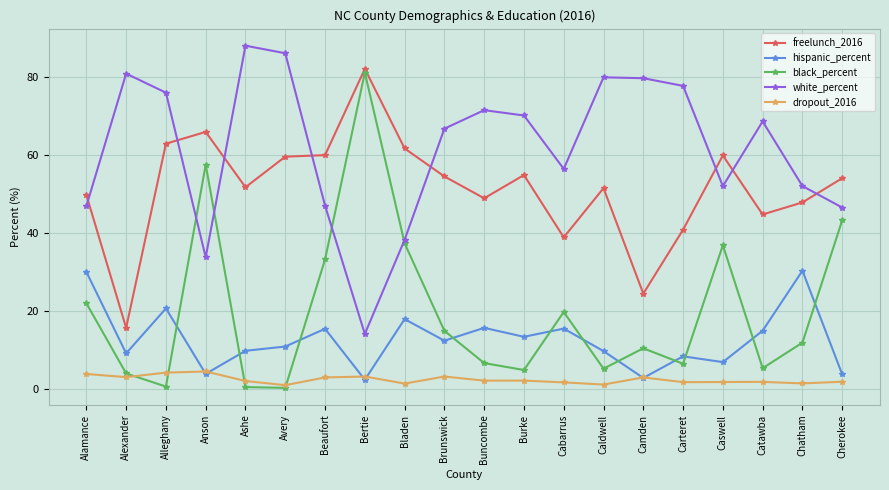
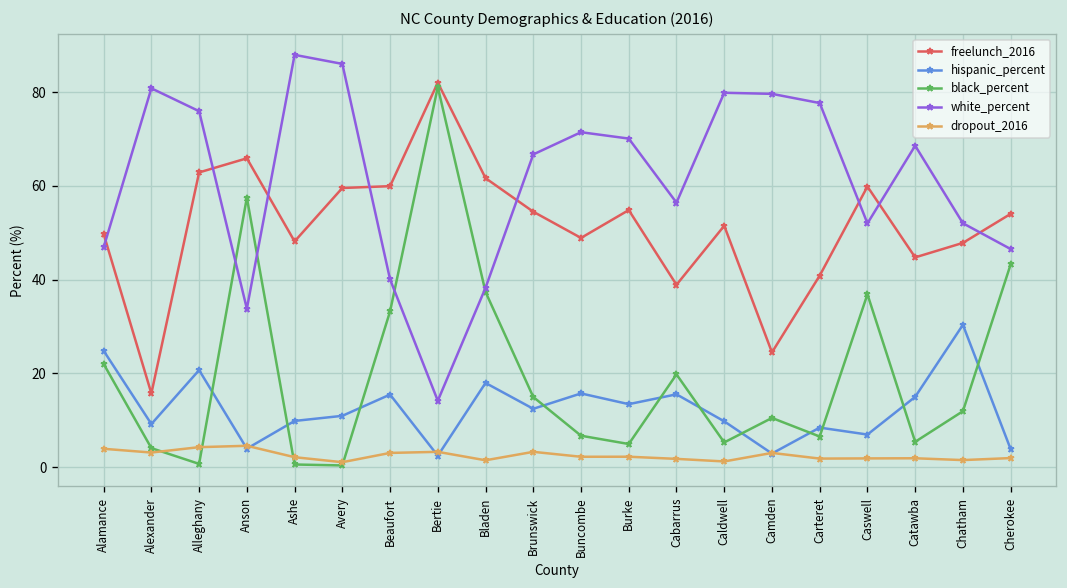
hispanic_percent, Alamance: 30 -> 25
freelunch_2016, Ashe: 52 -> 48
white_percent, Beaufort: 47 -> 40
